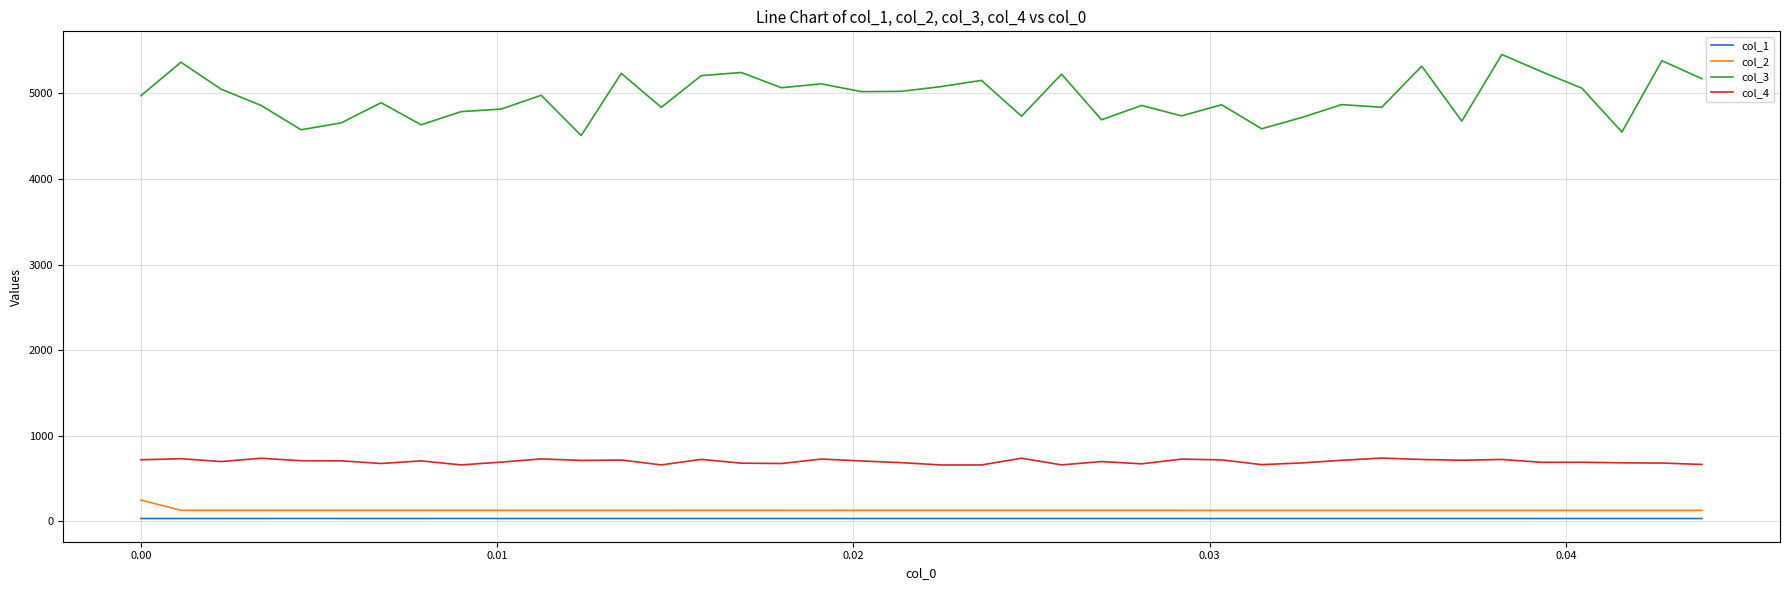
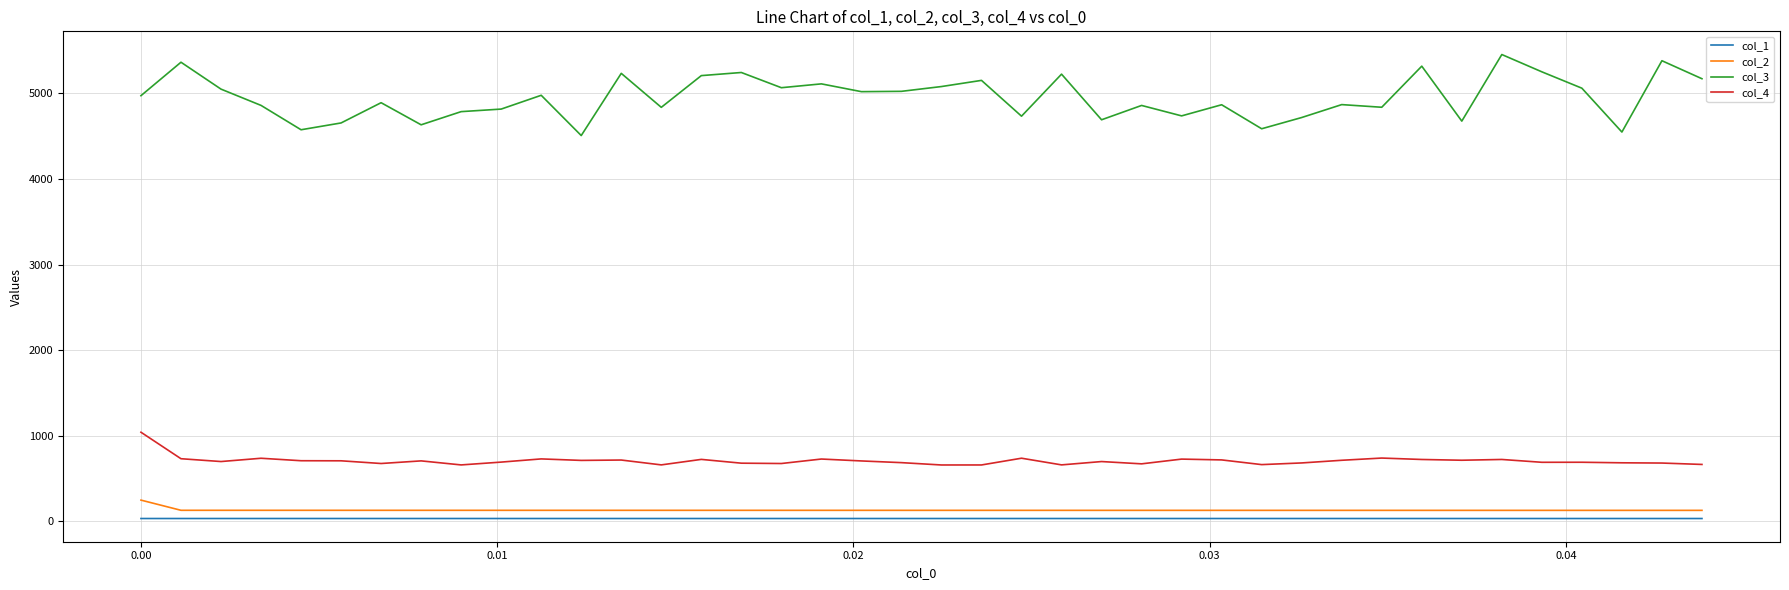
col_4, 0.00: 700 -> 1000
